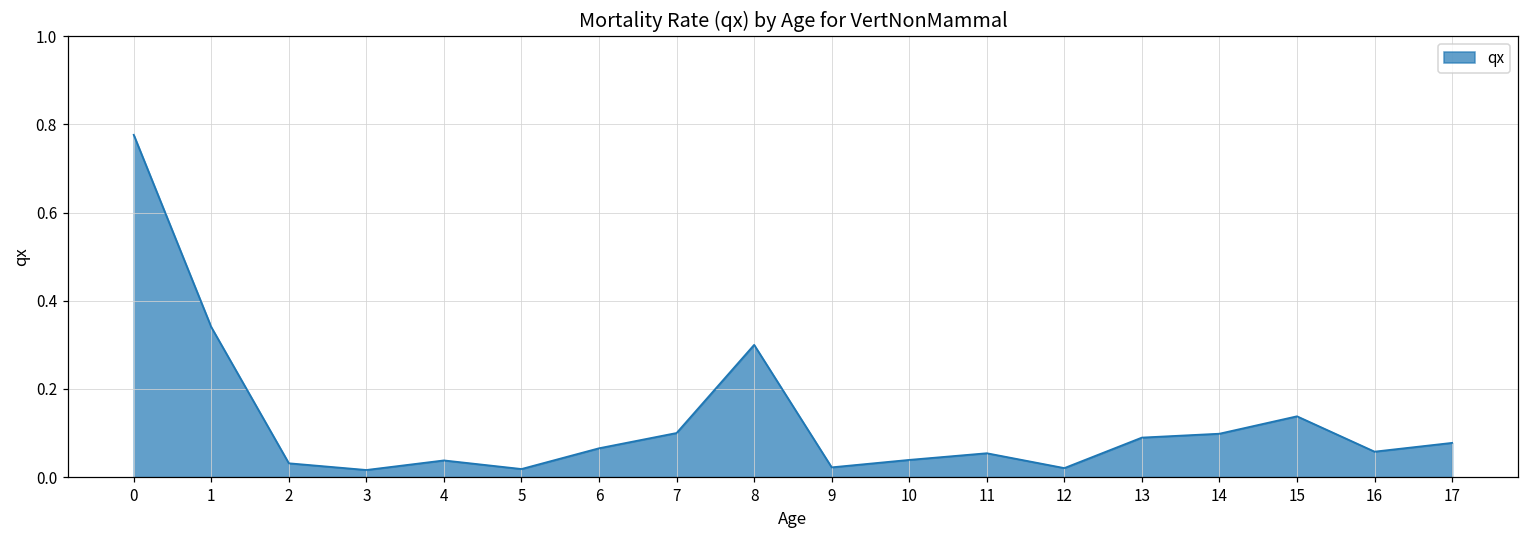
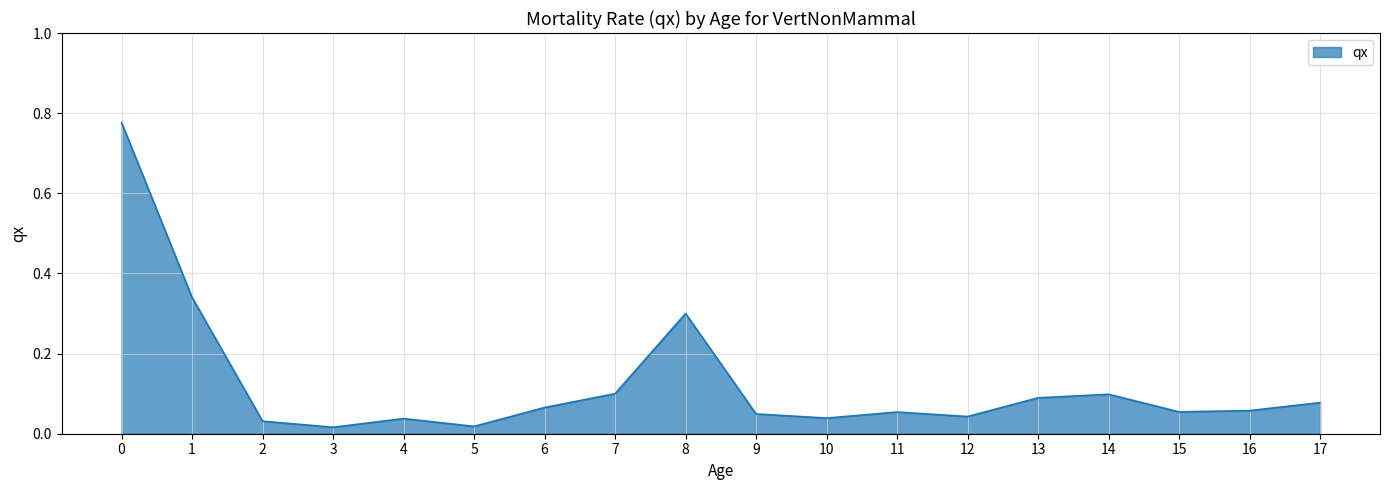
9: 0.02 -> 0.05
12: 0.02 -> 0.04
15: 0.14 -> 0.05
